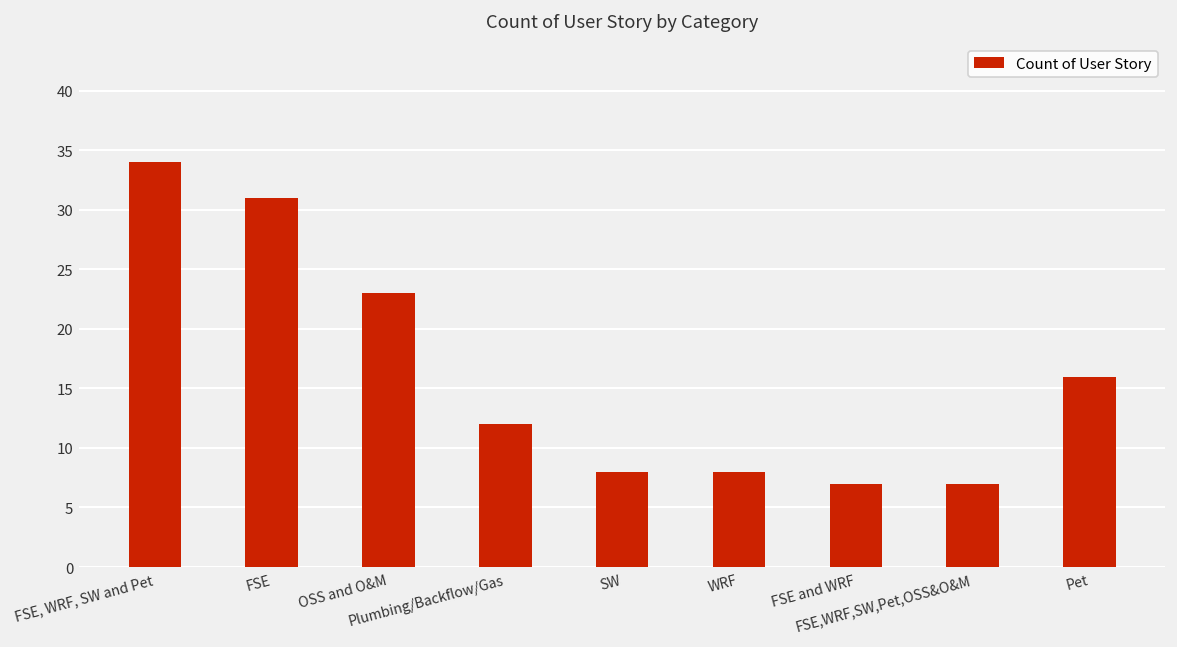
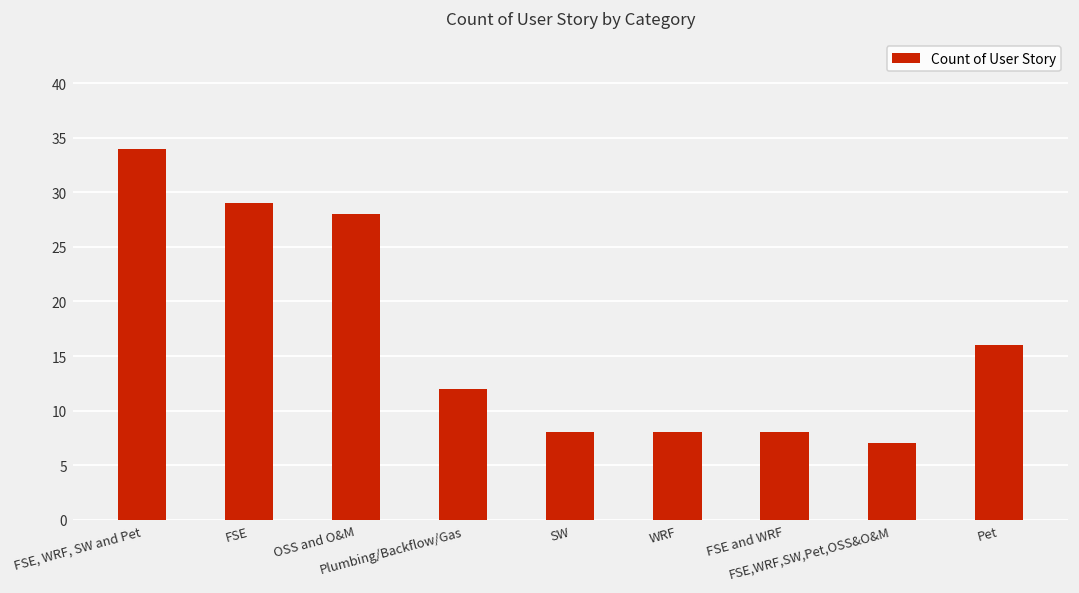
FSE: 31 -> 29
OSS and O&M: 23 -> 28
FSE and WRF: 7 -> 8
